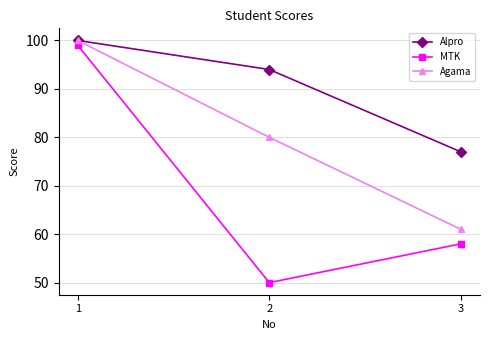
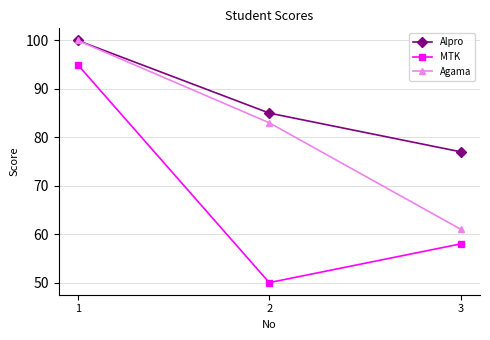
MTK, 1: 99 -> 95
Alpro, 2: 94 -> 85
Agama, 2: 80 -> 83
